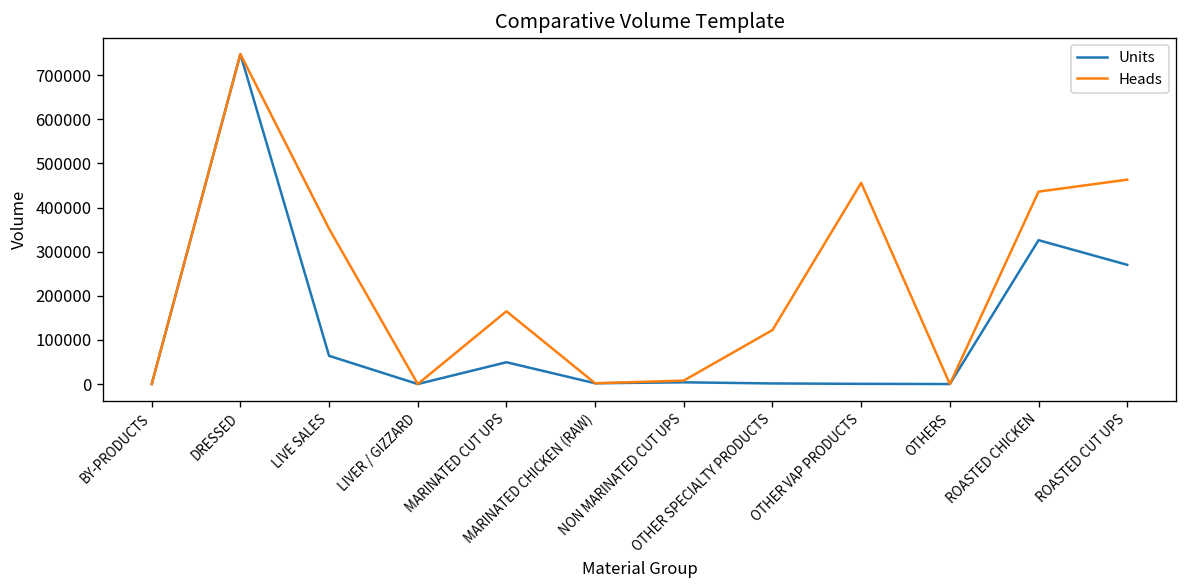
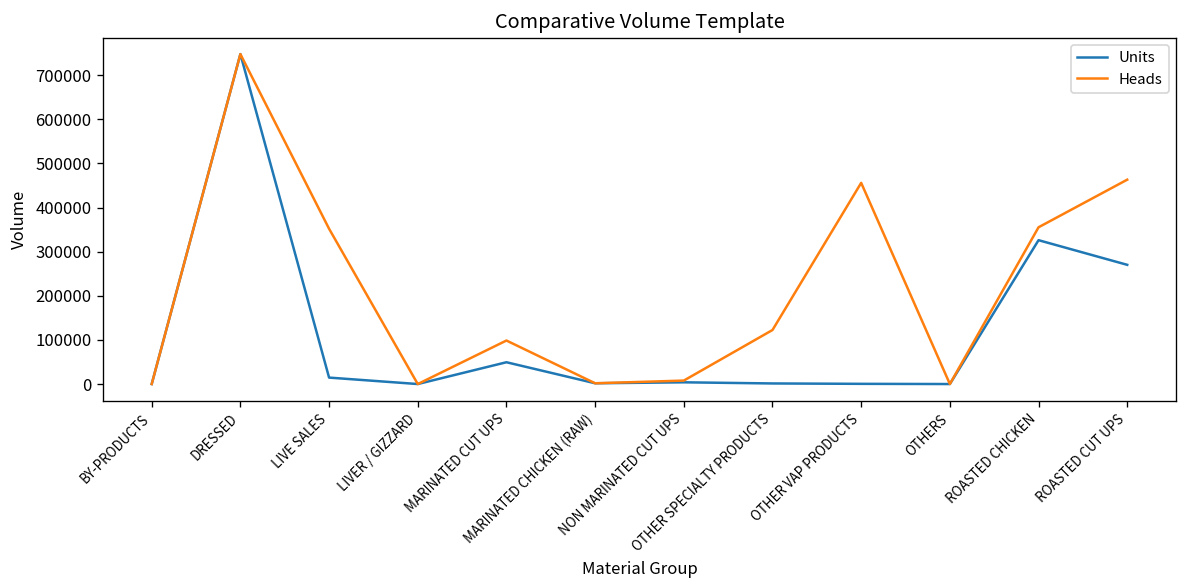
Units, LIVE SALES: 60000 -> 10000
Heads, MARINATED CUT UPS: 160000 -> 100000
Heads, ROASTED CHICKEN: 440000 -> 360000
